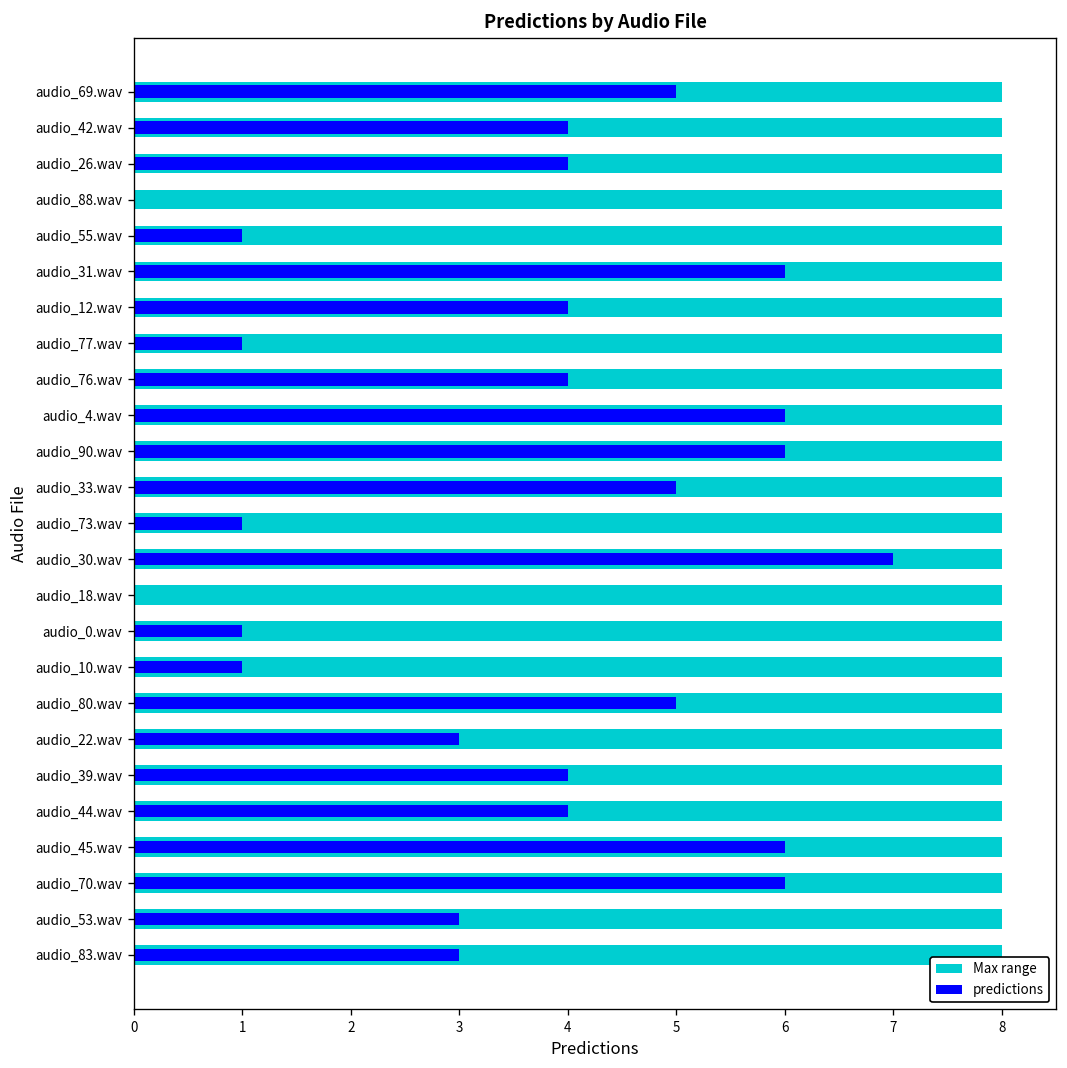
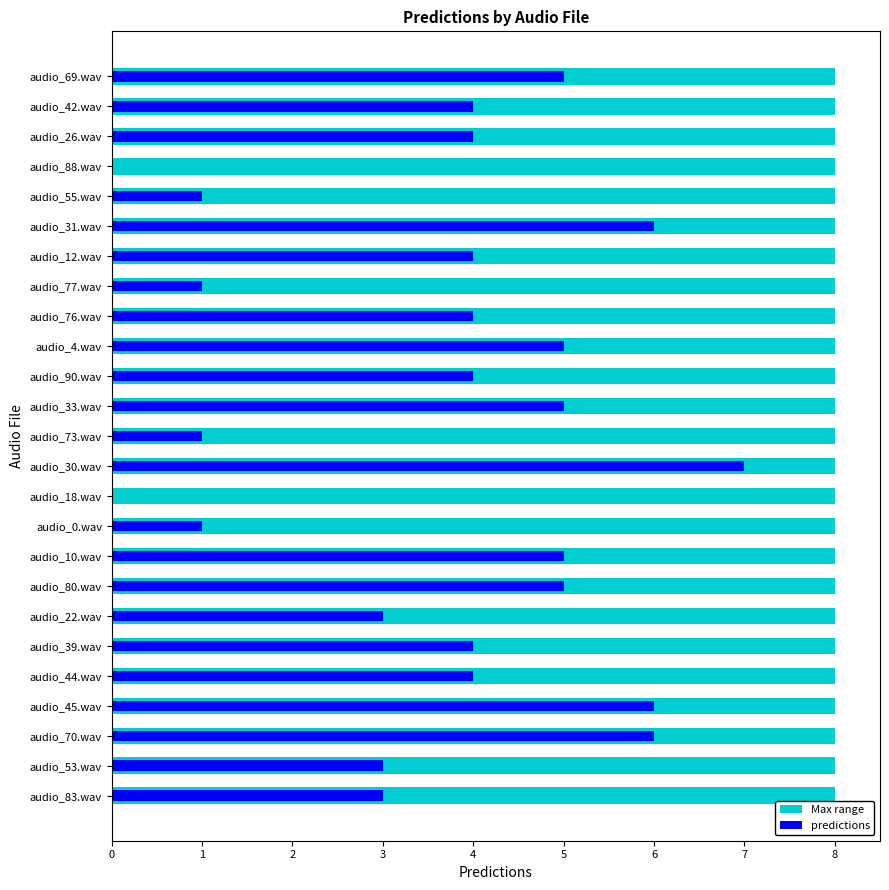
predictions, audio_4.wav: 6 -> 5
predictions, audio_90.wav: 6 -> 4
predictions, audio_10.wav: 1 -> 5
